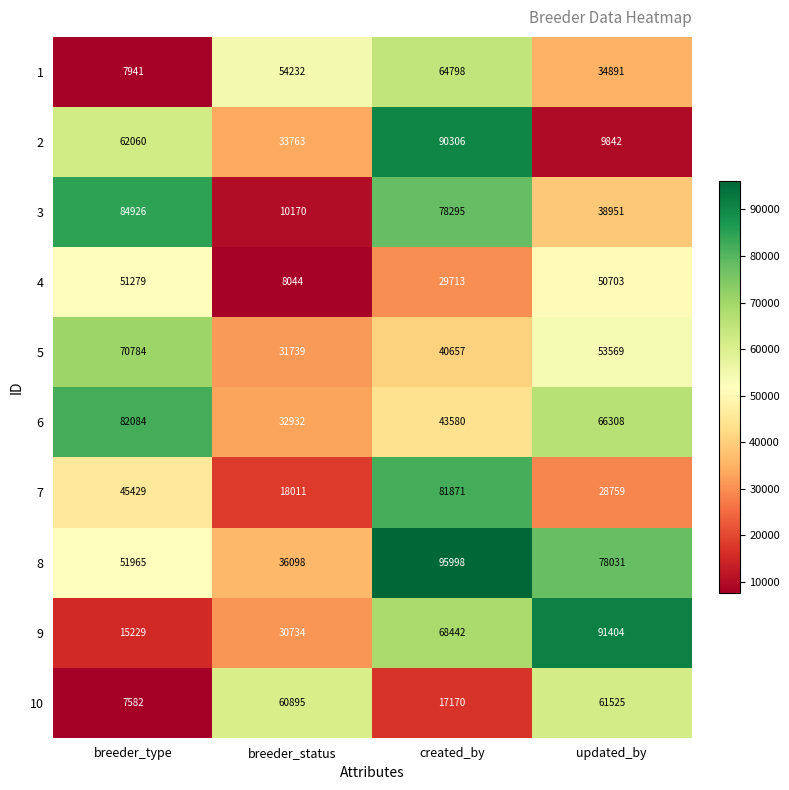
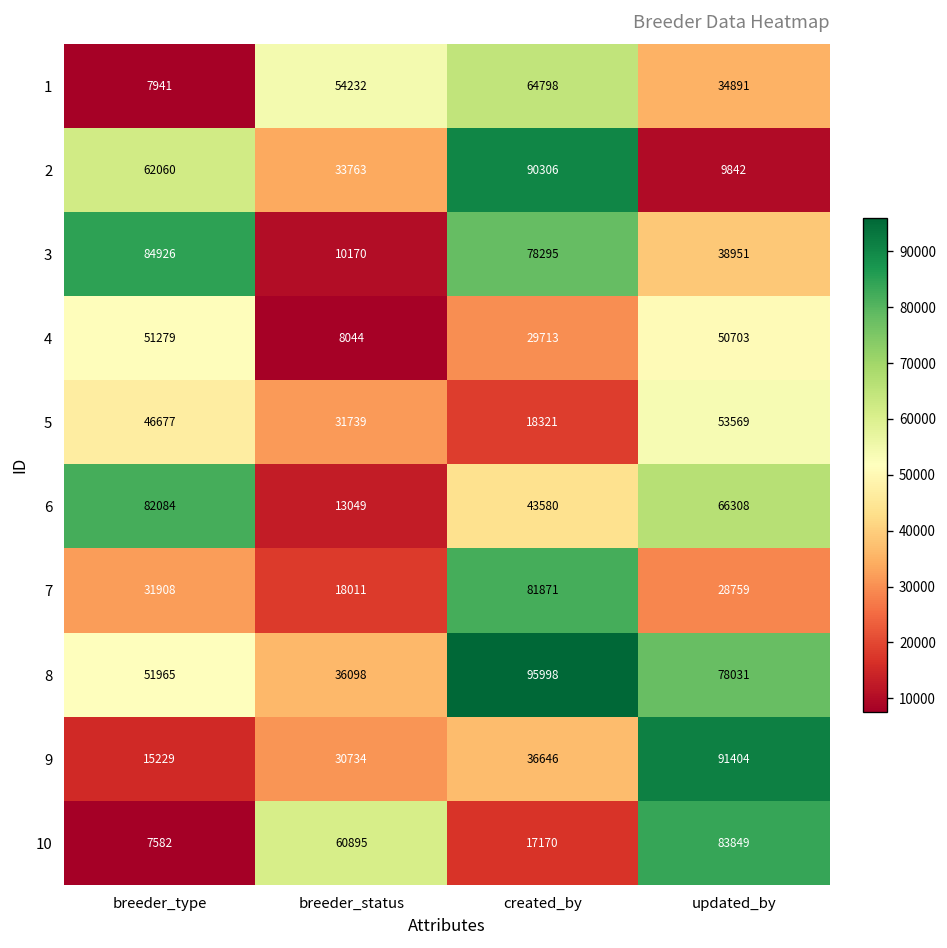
5, breeder_type: 70784 -> 46677
5, created_by: 40657 -> 18321
6, breeder_status: 32932 -> 13049
7, breeder_type: 45429 -> 31908
9, created_by: 68442 -> 36646
10, updated_by: 61525 -> 83849
